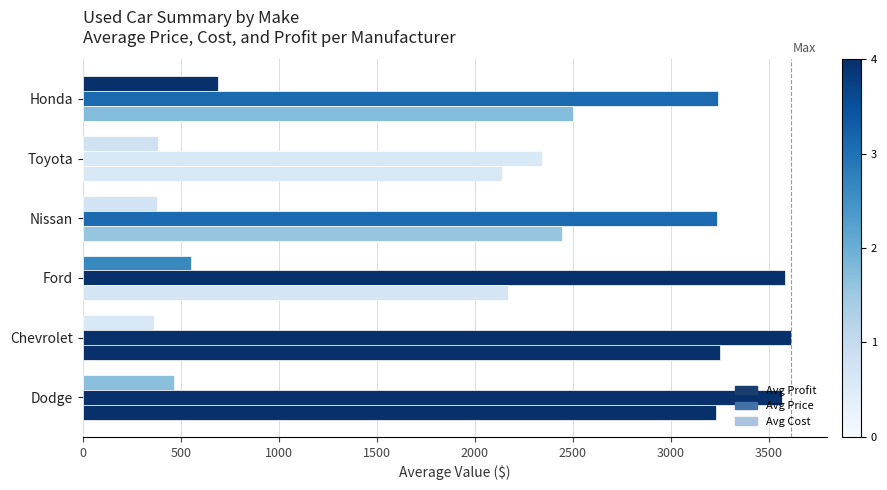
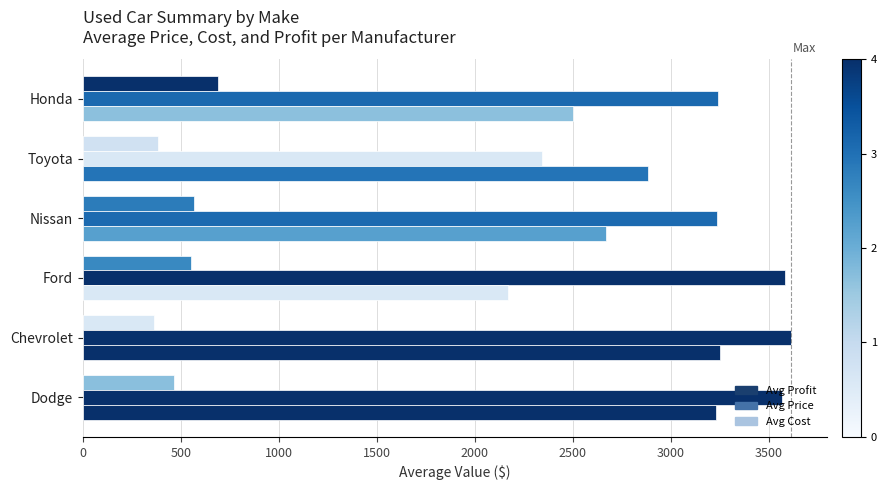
Avg Cost, Toyota: 2140 -> 2880
Avg Profit, Nissan: 380 -> 570
Avg Cost, Nissan: 2450 -> 2670
